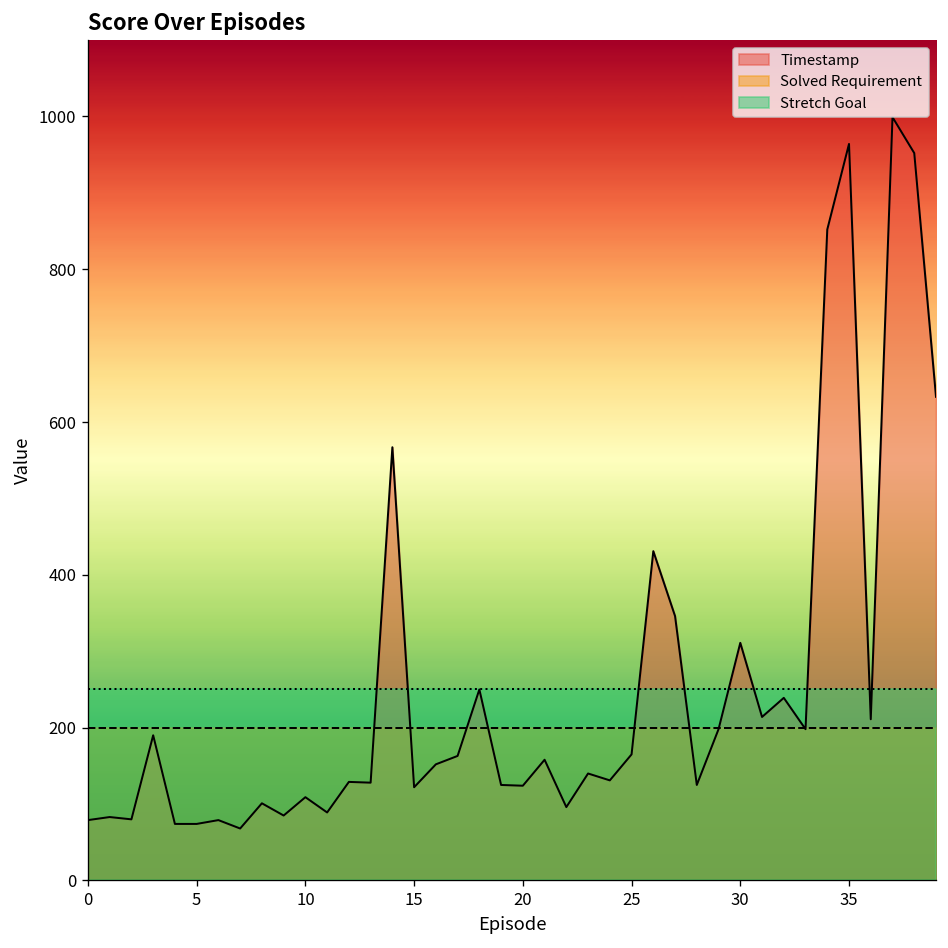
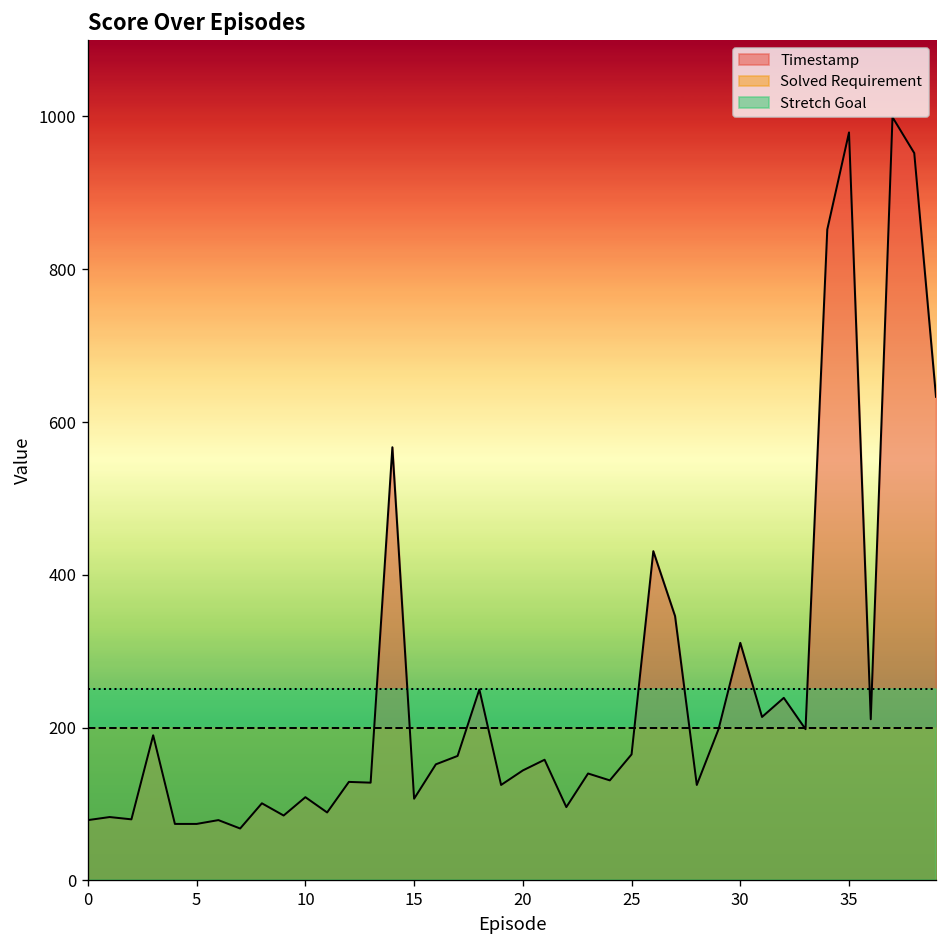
Timestamp, 15: 120 -> 110
Timestamp, 20: 120 -> 140
Timestamp, 35: 960 -> 980
